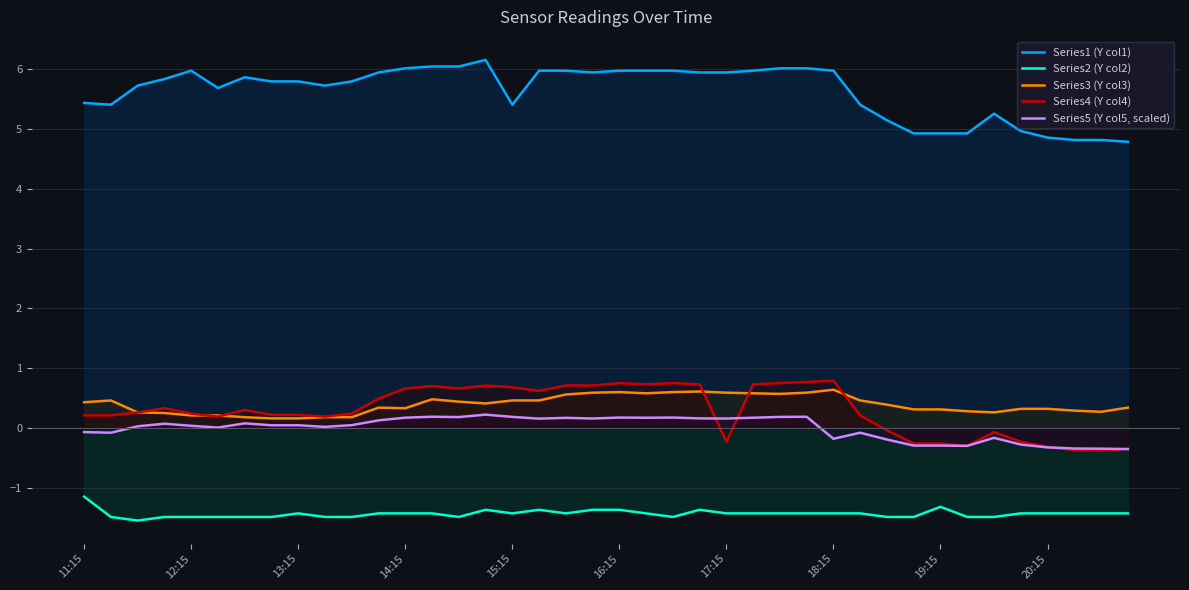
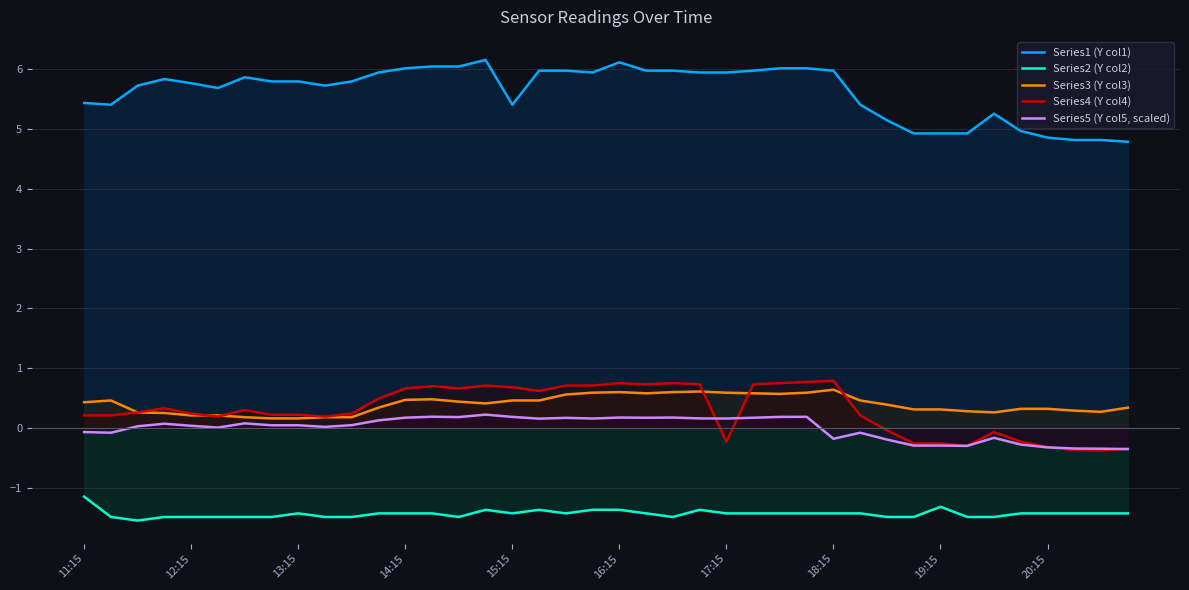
Series1 (Y col1), 12:15: 6.0 -> 5.8
Series3 (Y col3), 14:15: 0.3 -> 0.5
Series1 (Y col1), 16:15: 6.0 -> 6.1
